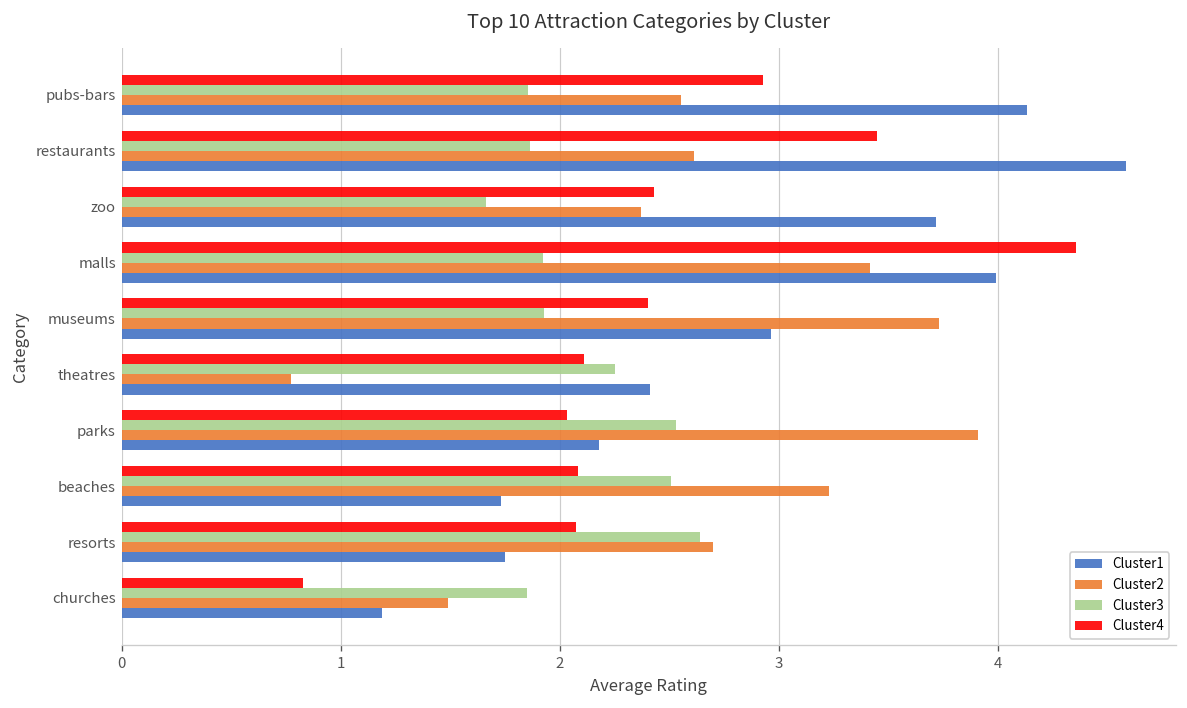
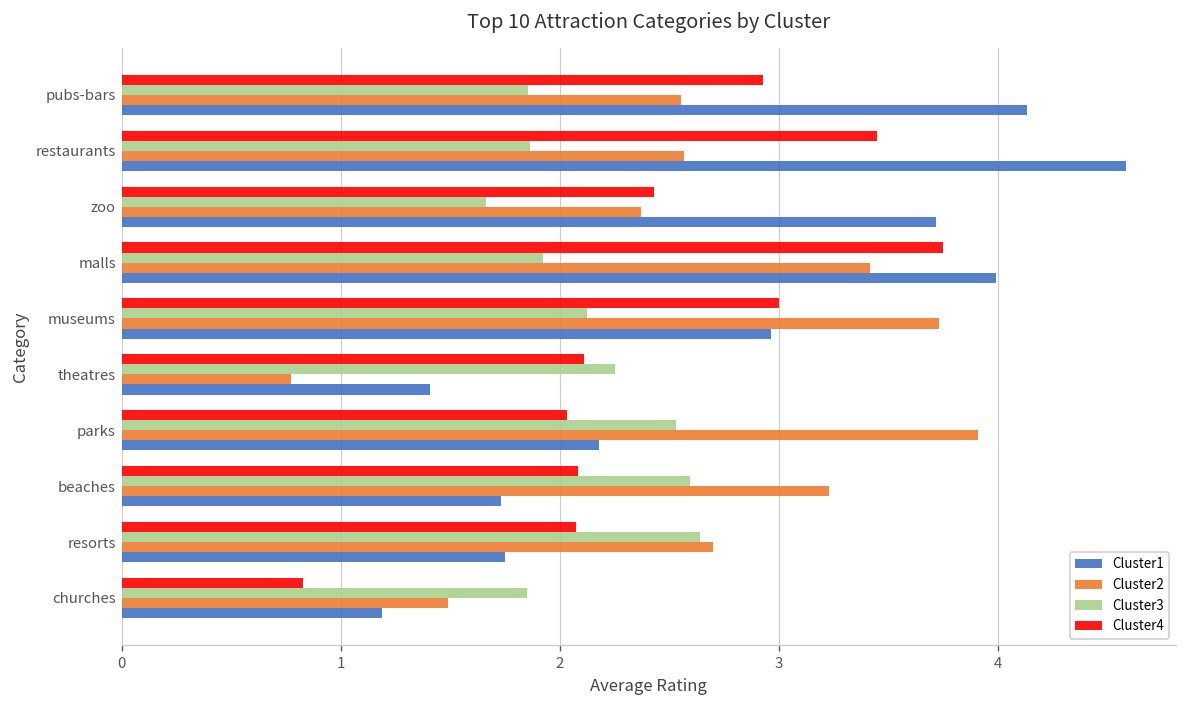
Cluster2, restaurants: 2.62 -> 2.57
Cluster4, malls: 4.36 -> 3.75
Cluster4, museums: 2.40 -> 3.00
Cluster3, museums: 1.93 -> 2.12
Cluster1, theatres: 2.41 -> 1.41
Cluster3, beaches: 2.51 -> 2.59
